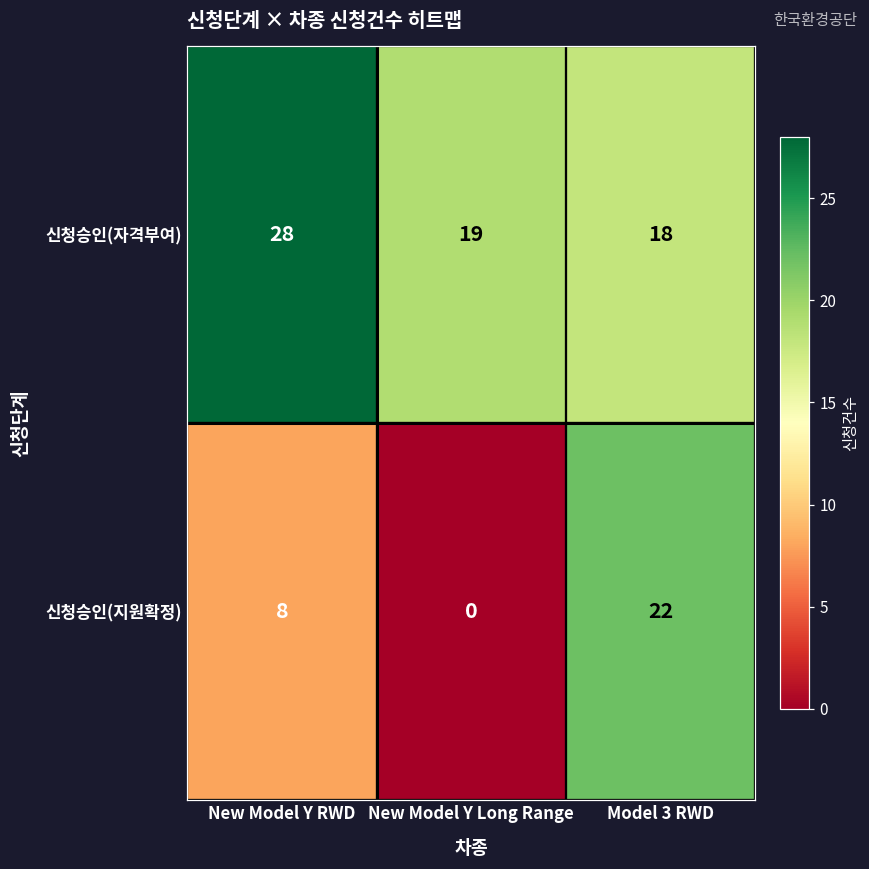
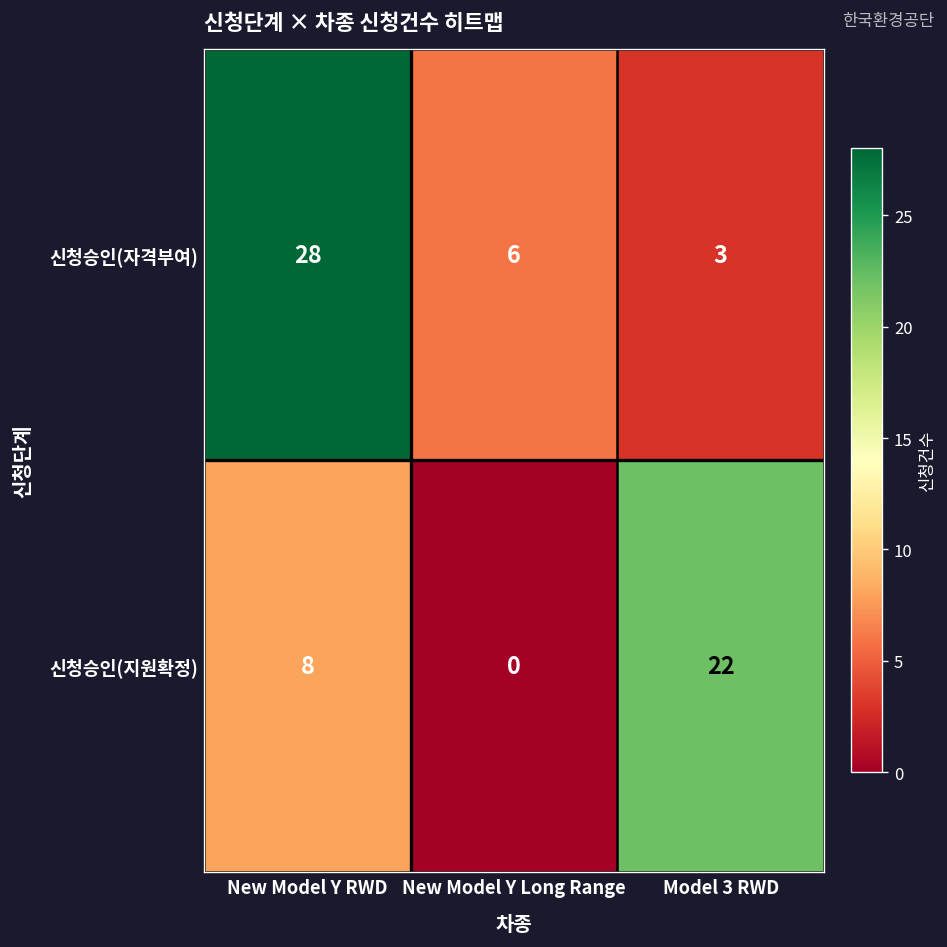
신청승인(자격부여), New Model Y Long Range: 19 -> 6
신청승인(자격부여), Model 3 RWD: 18 -> 3
